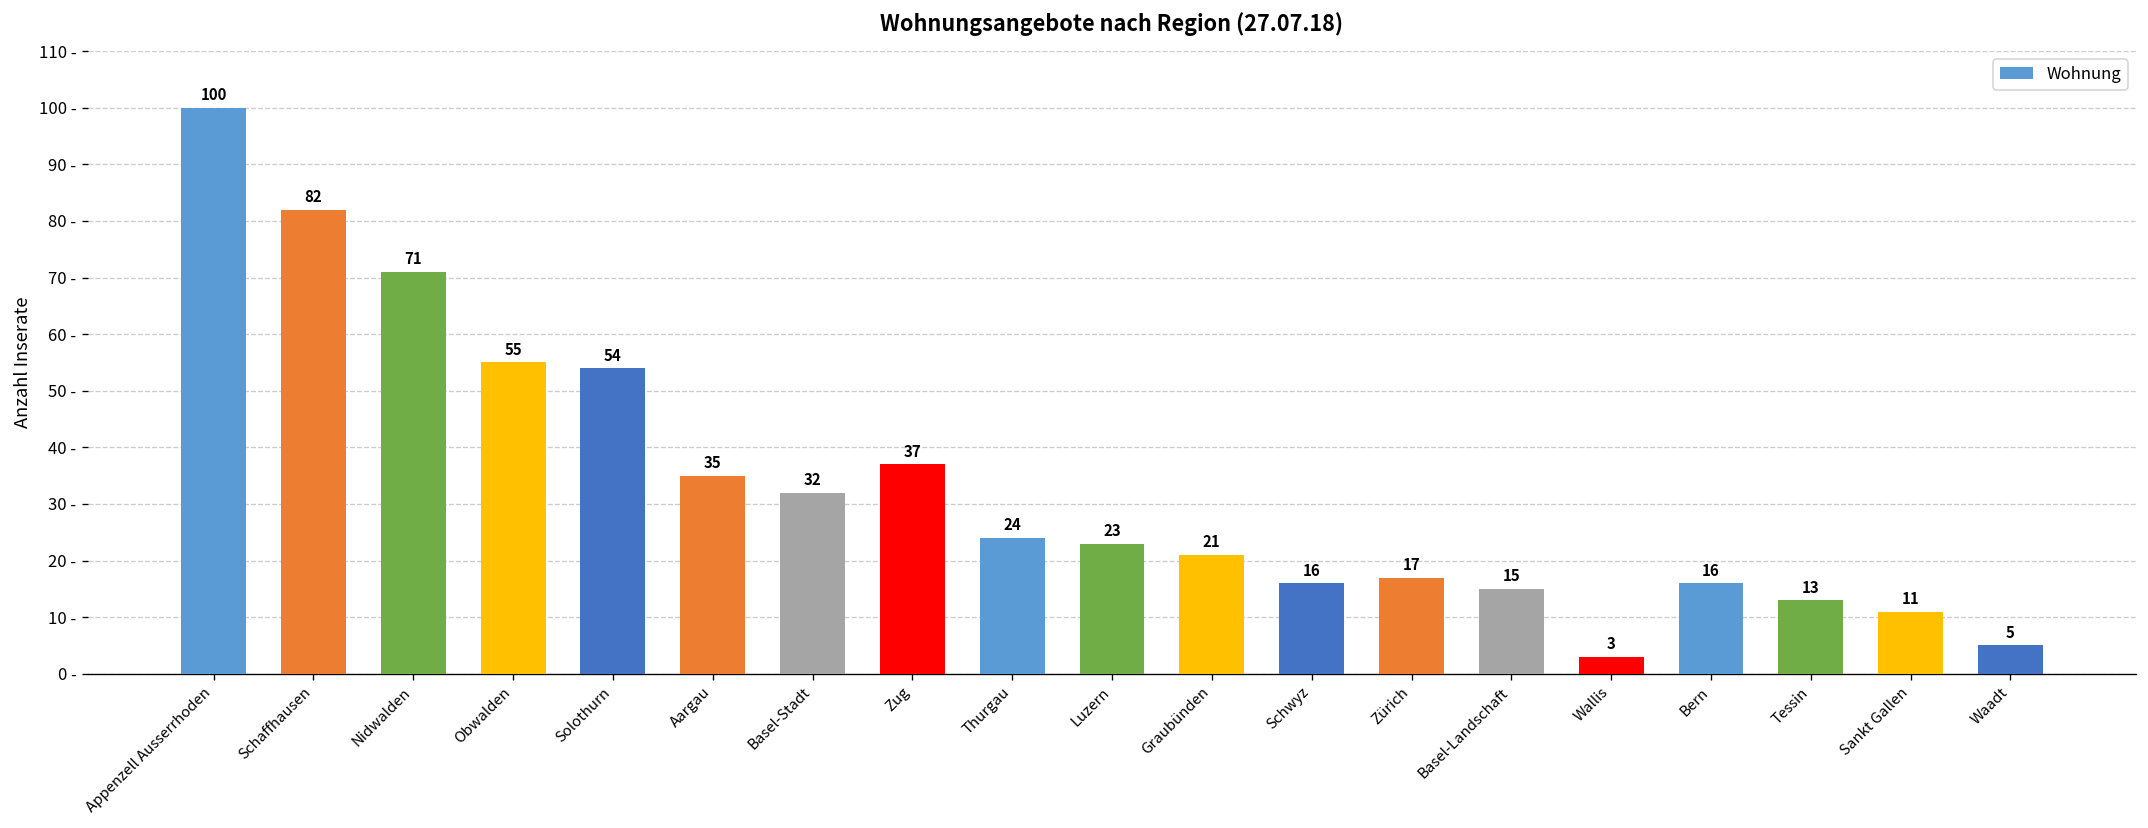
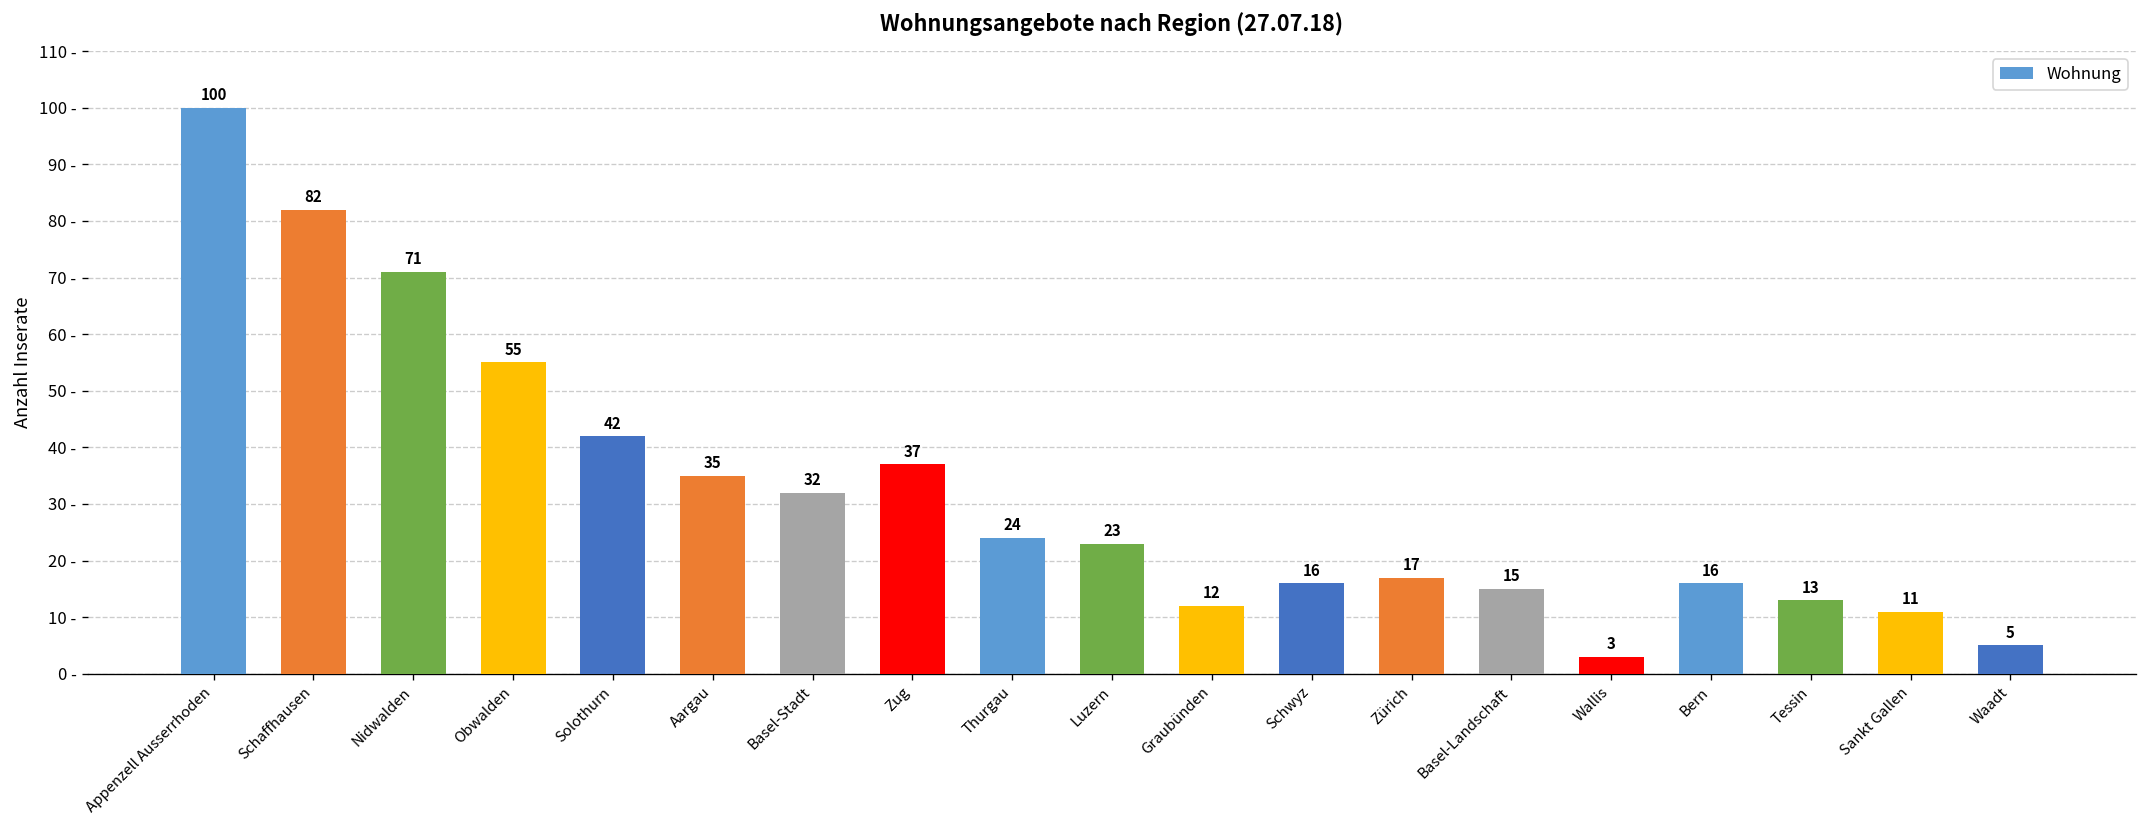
Solothurn: 54 -> 42
Graubünden: 21 -> 12
